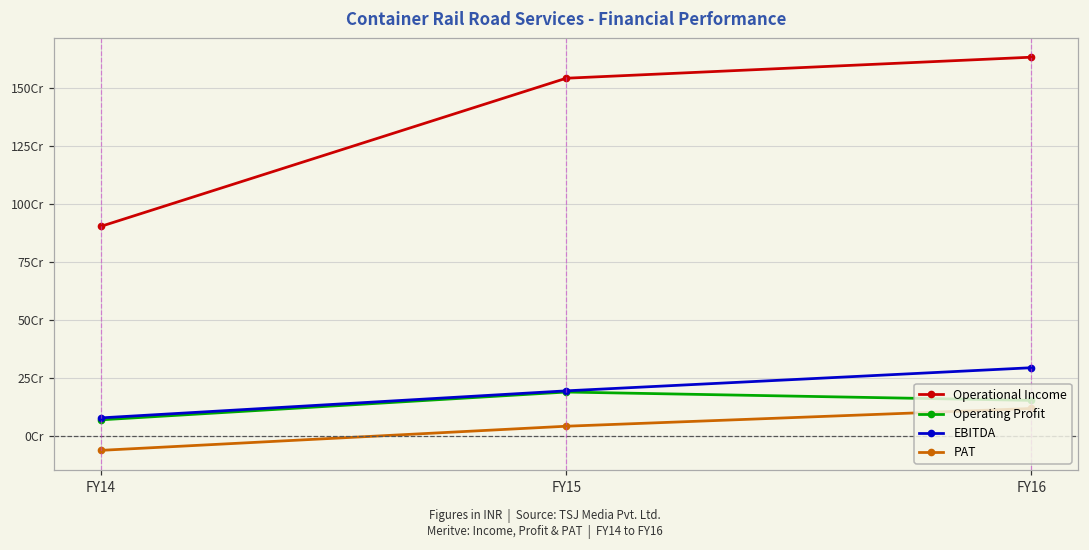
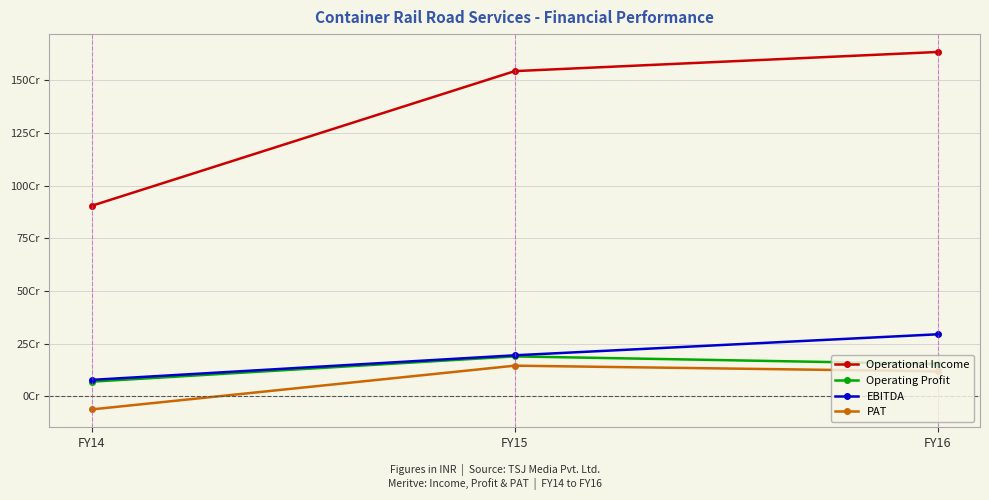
PAT, FY15: 4Cr -> 15Cr
